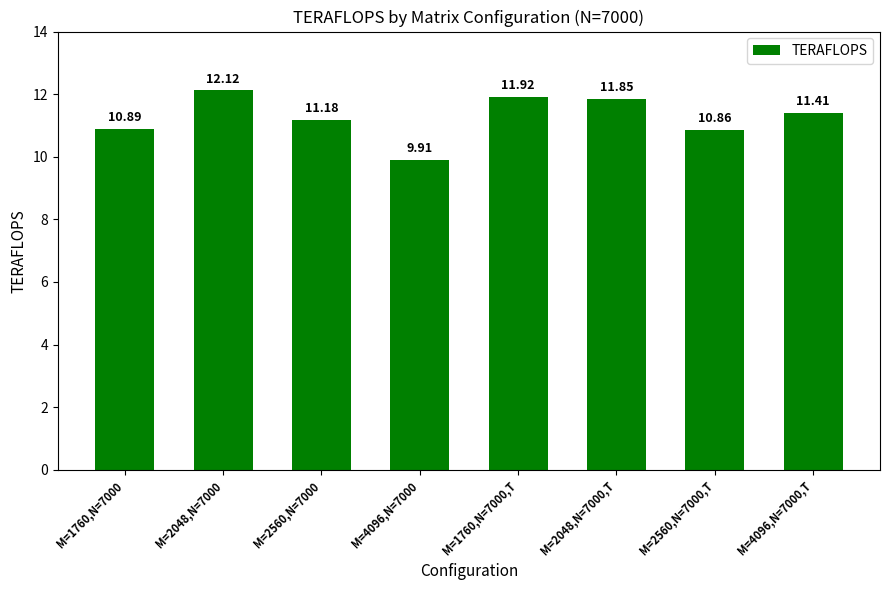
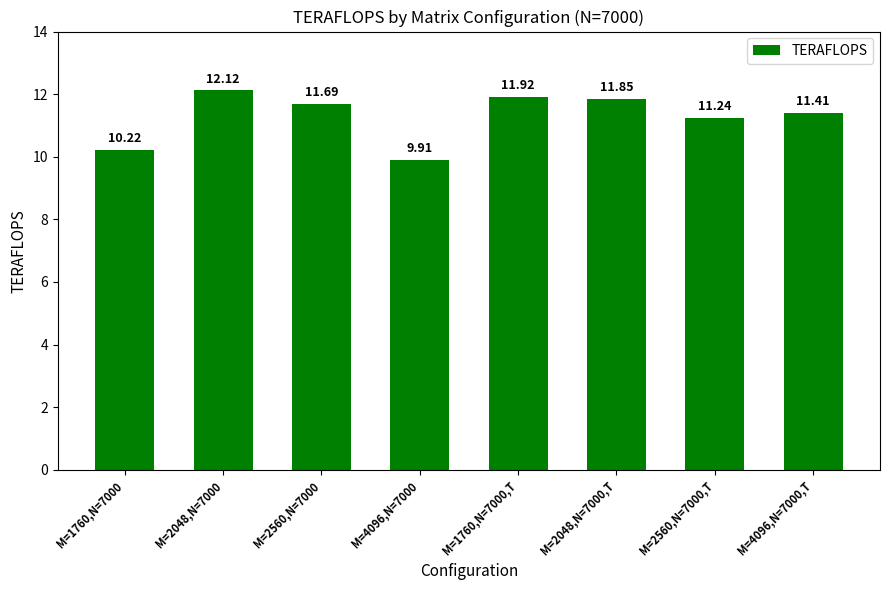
M=1760,N=7000: 10.89 -> 10.22
M=2560,N=7000: 11.18 -> 11.69
M=2560,N=7000,T: 10.86 -> 11.24
